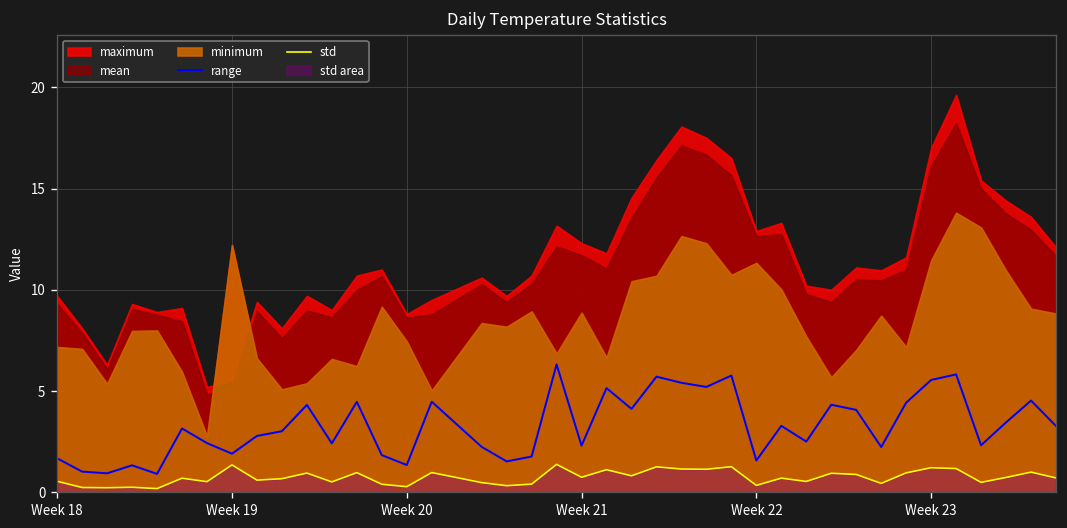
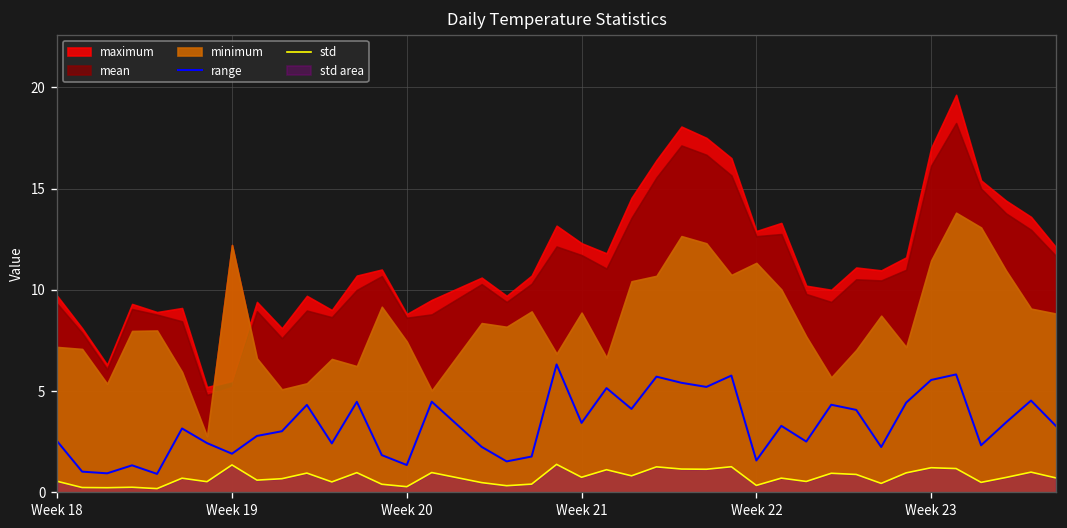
range, Week 18: 1.7 -> 2.5
range, Week 21: 2.3 -> 3.4
